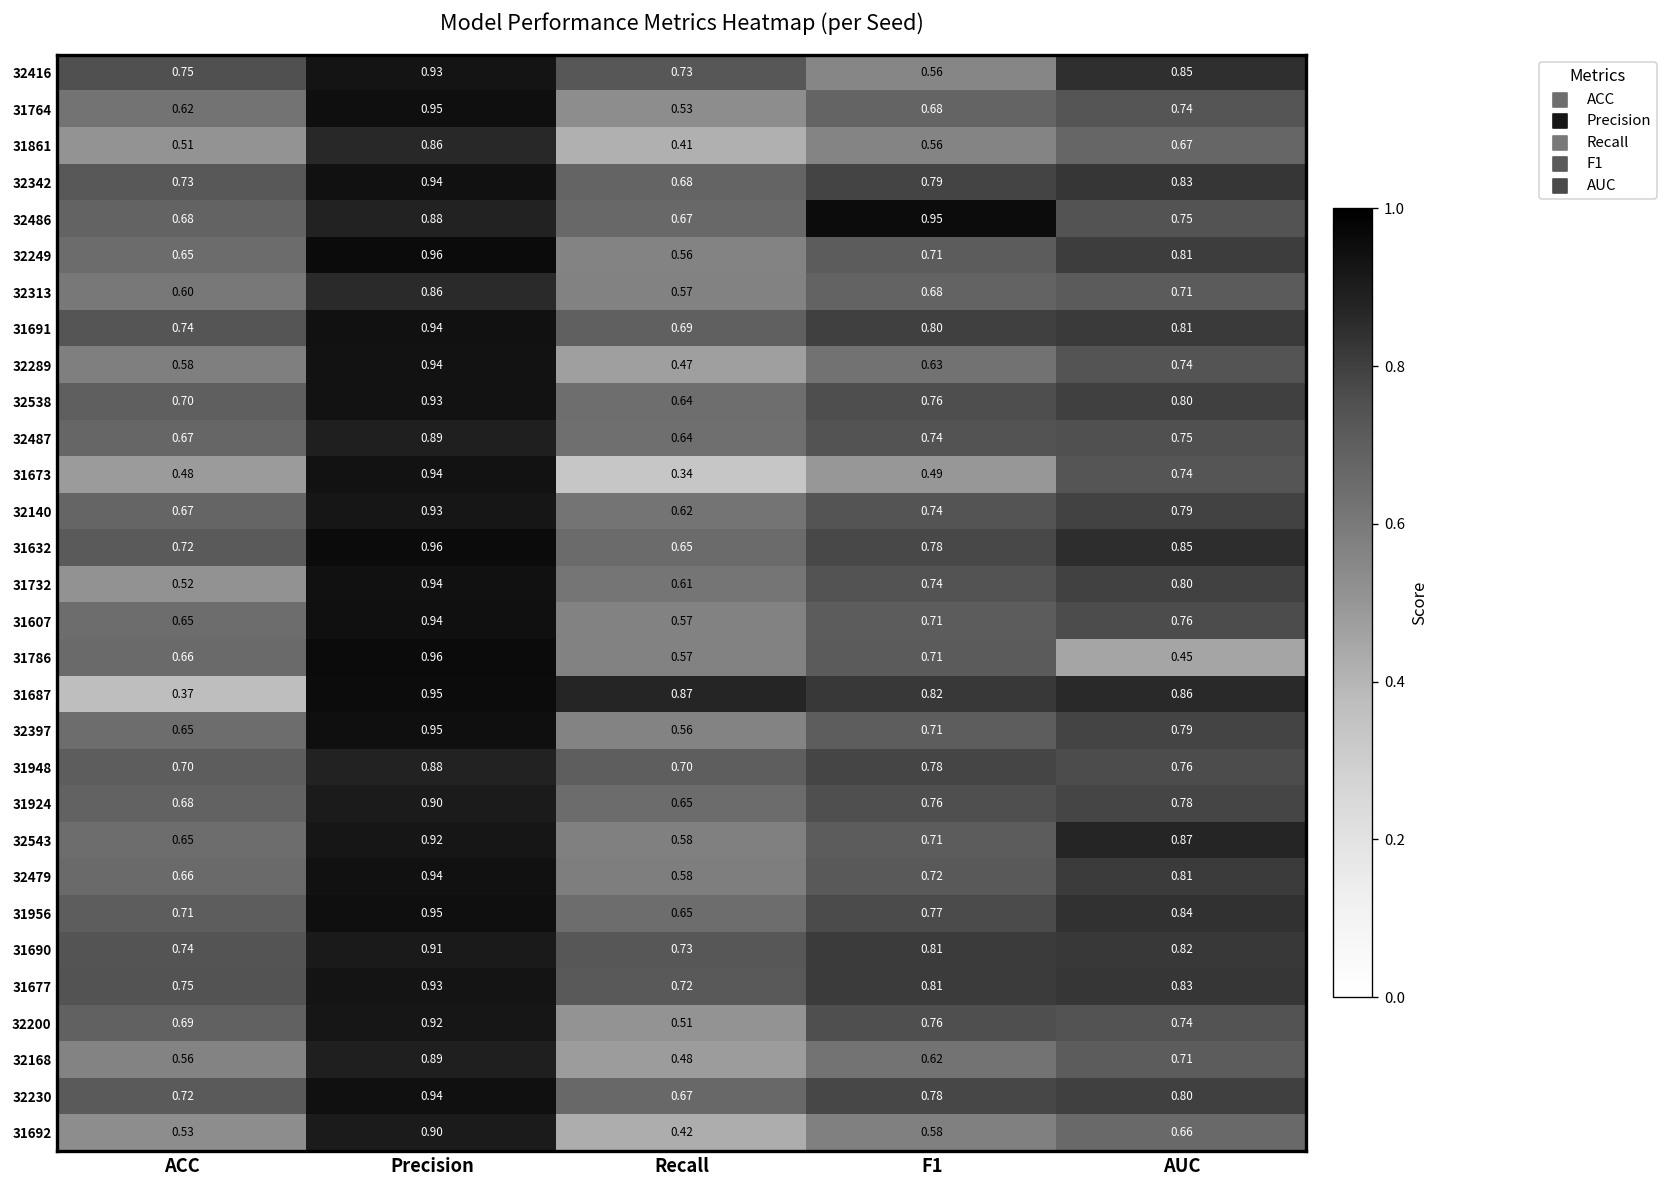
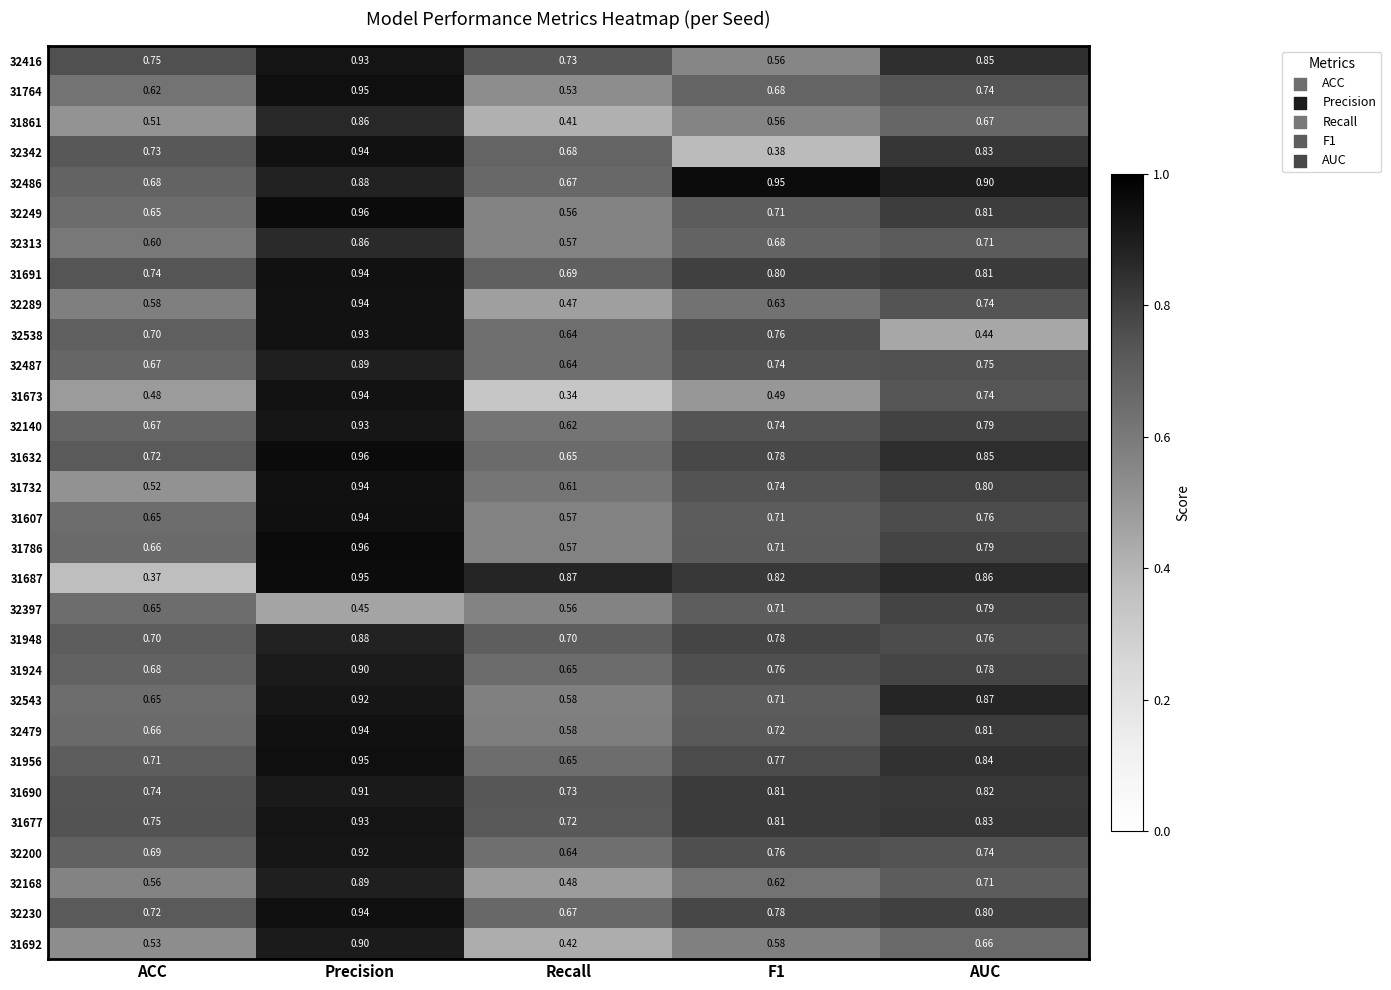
32342, F1: 0.79 -> 0.38
32486, AUC: 0.75 -> 0.90
32538, AUC: 0.80 -> 0.44
31786, AUC: 0.45 -> 0.79
32397, Precision: 0.95 -> 0.45
32200, Recall: 0.51 -> 0.64
